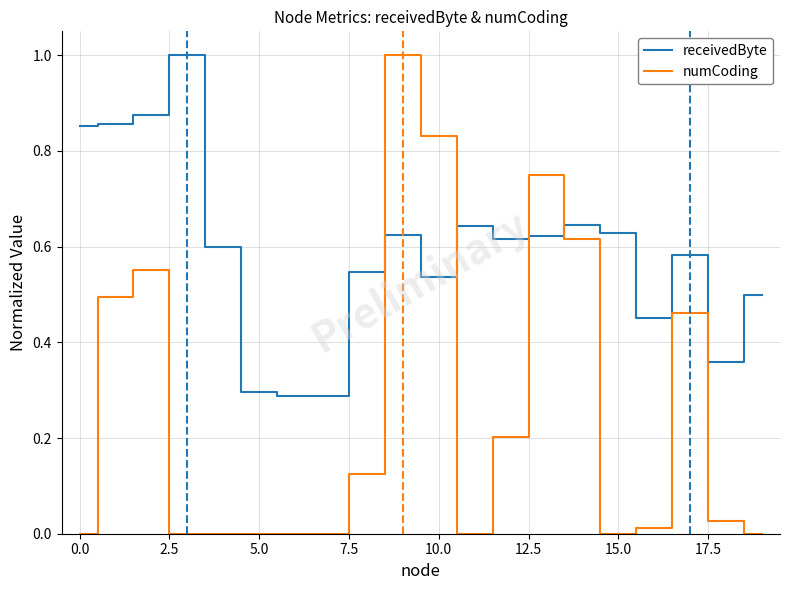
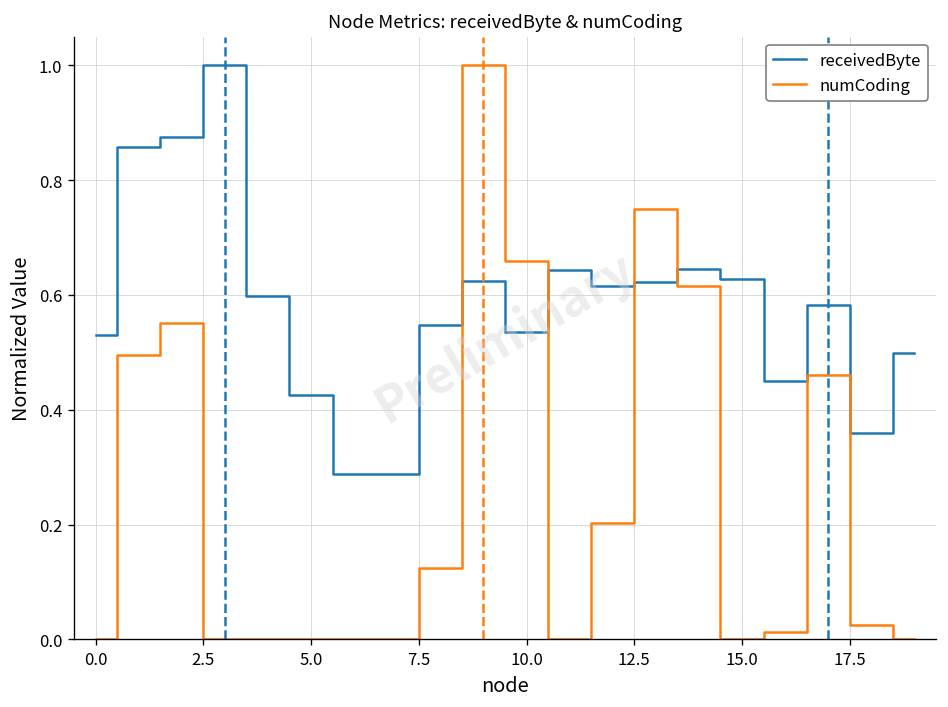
receivedByte, 0.0: 0.85 -> 0.53
receivedByte, 5.0: 0.30 -> 0.43
numCoding, 10.0: 0.83 -> 0.66
